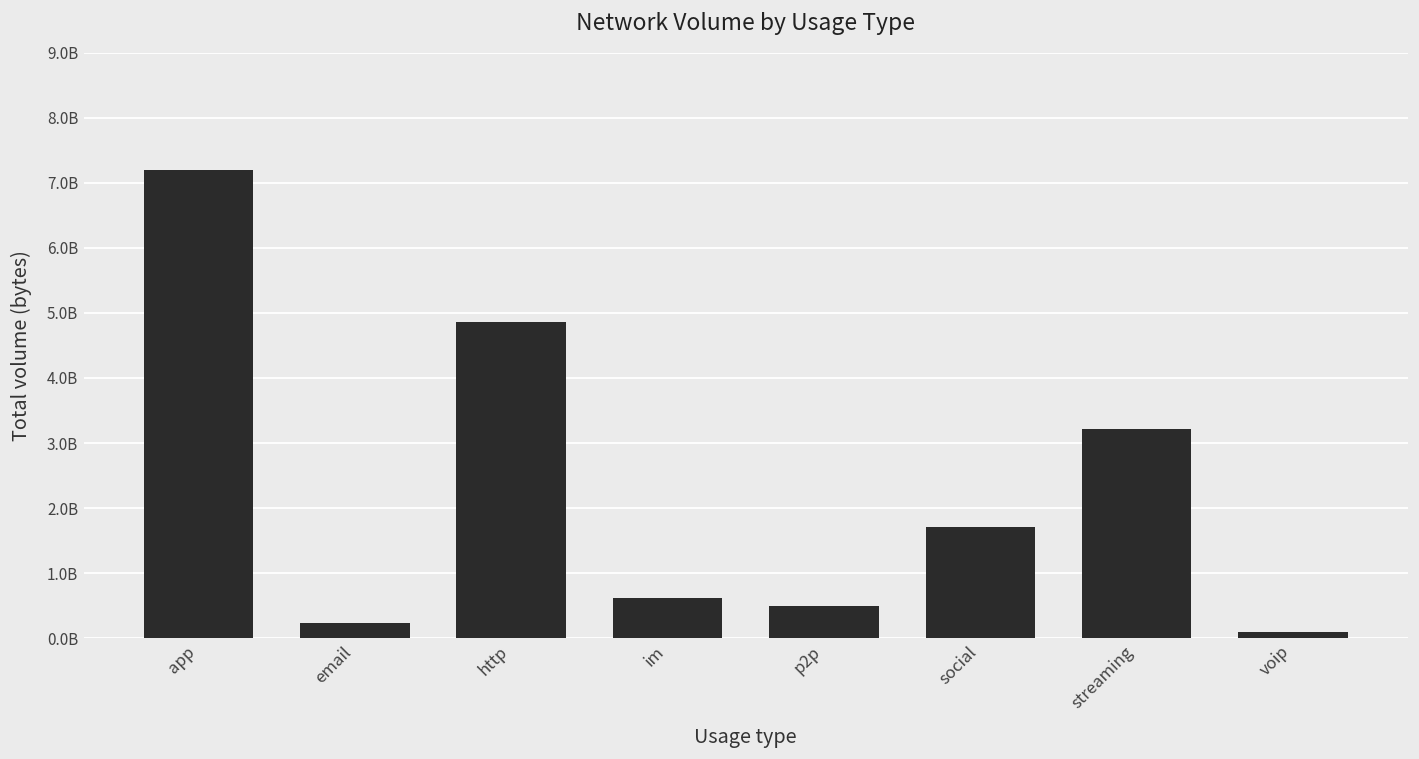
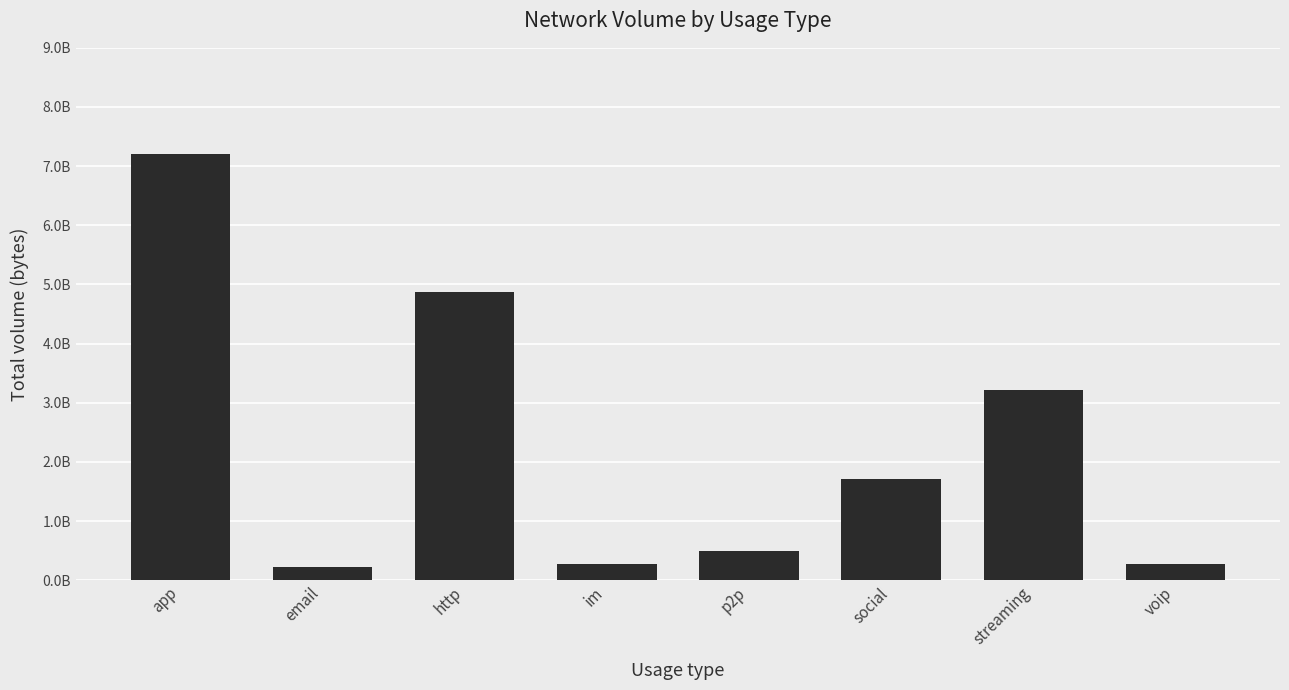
im: 600000000 -> 300000000
voip: 100000000 -> 300000000
